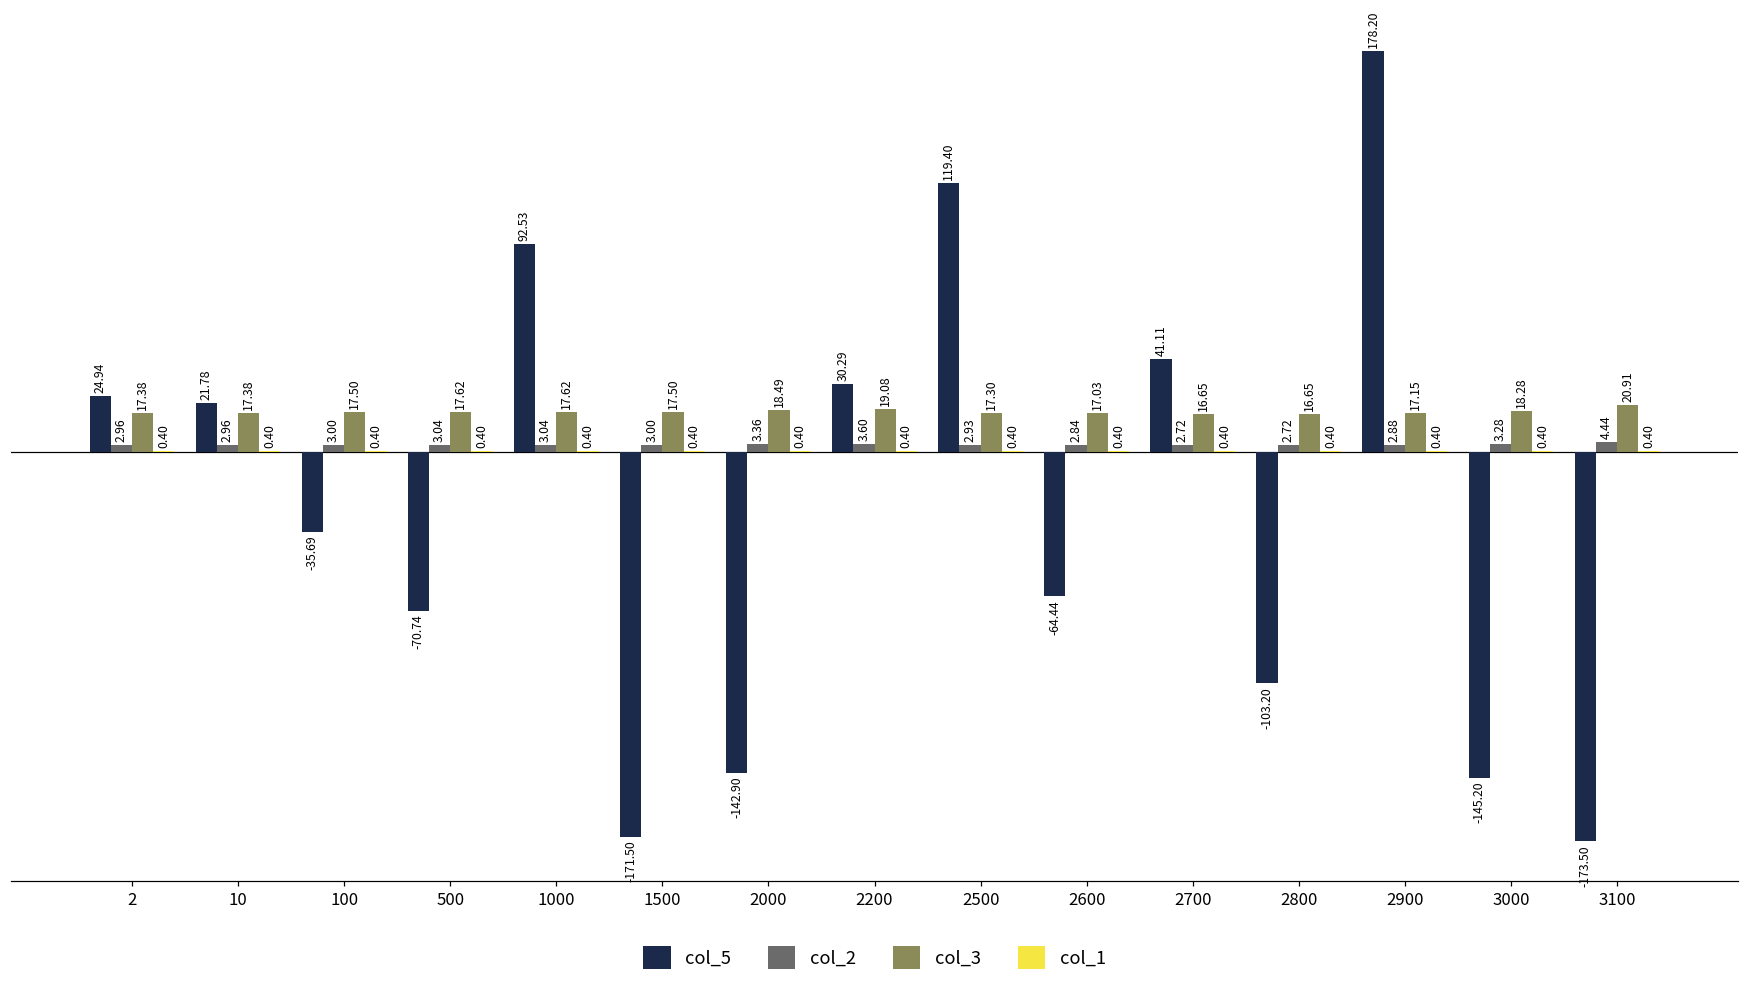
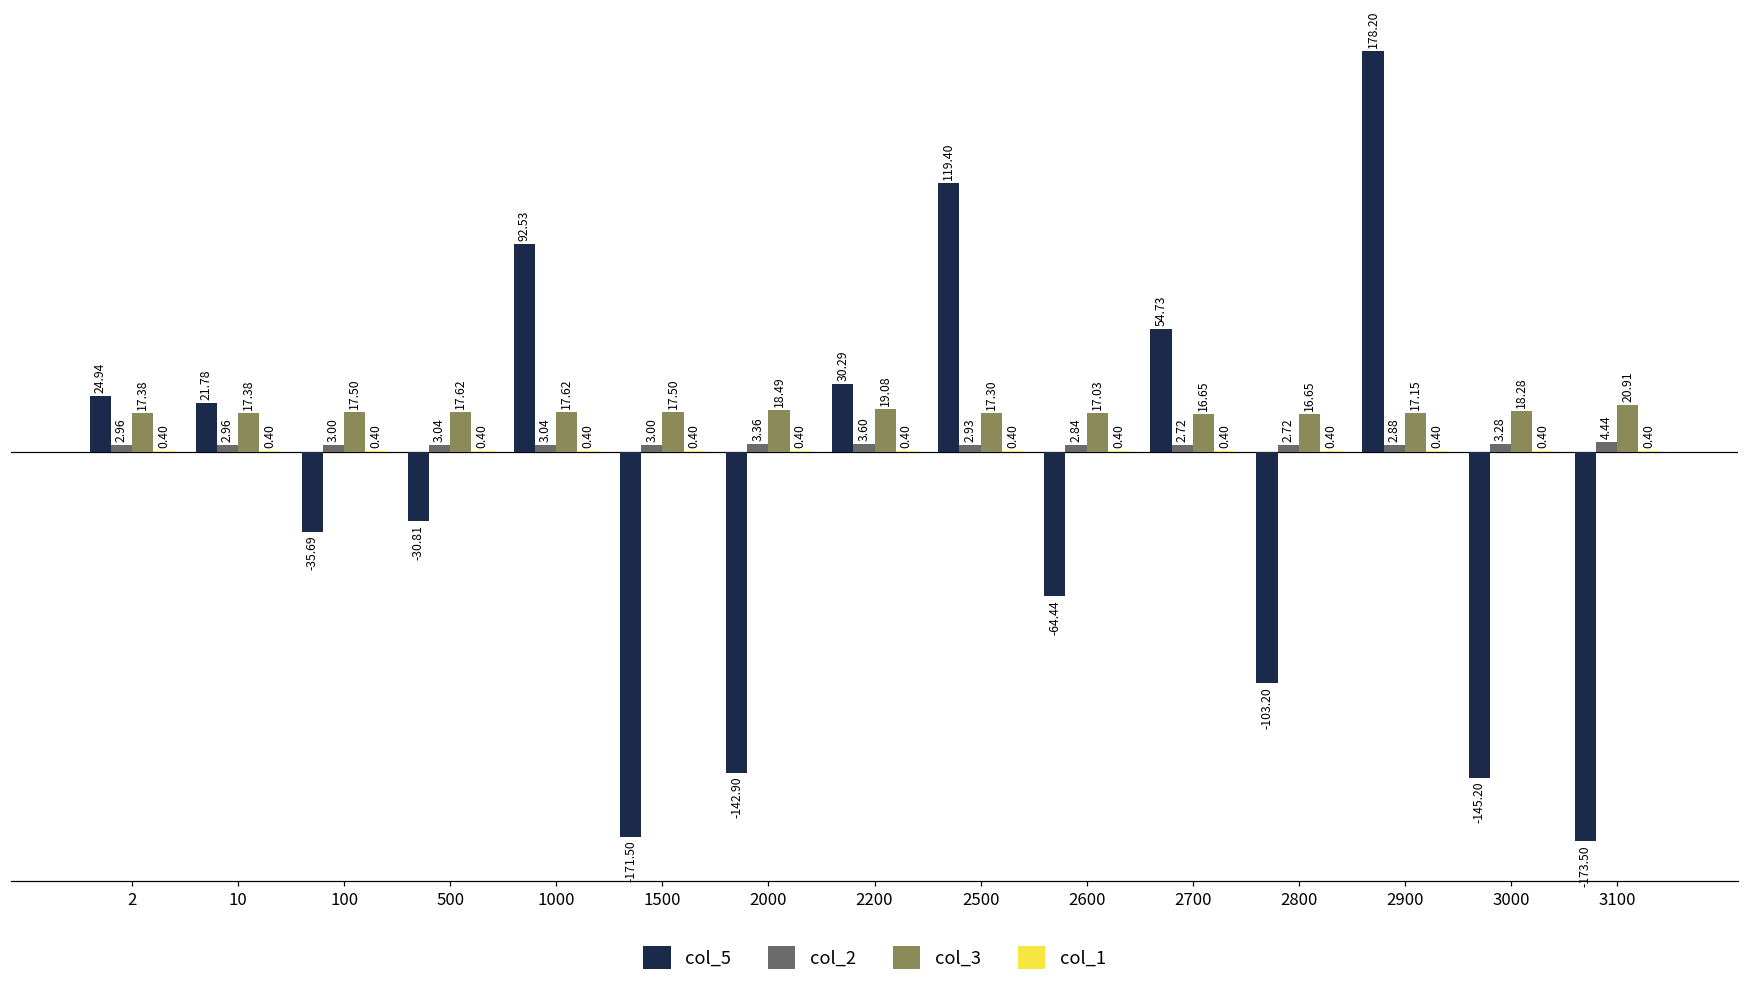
col_5, 500: -70.74 -> -30.81
col_5, 2700: 41.11 -> 54.73
